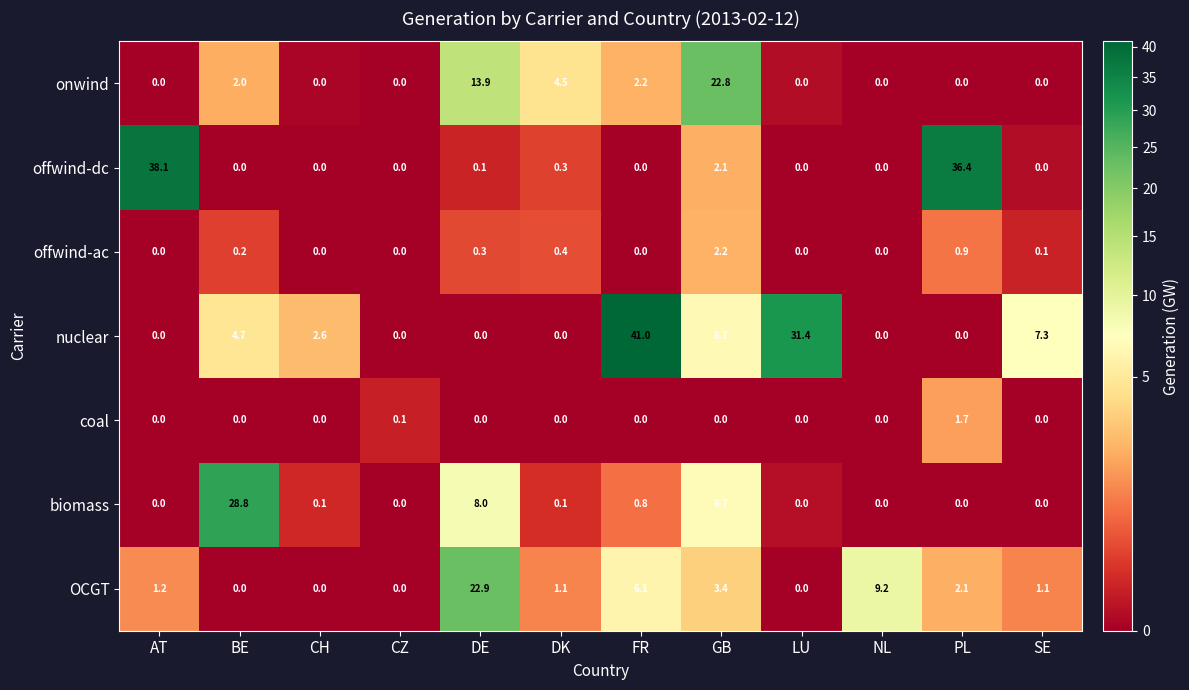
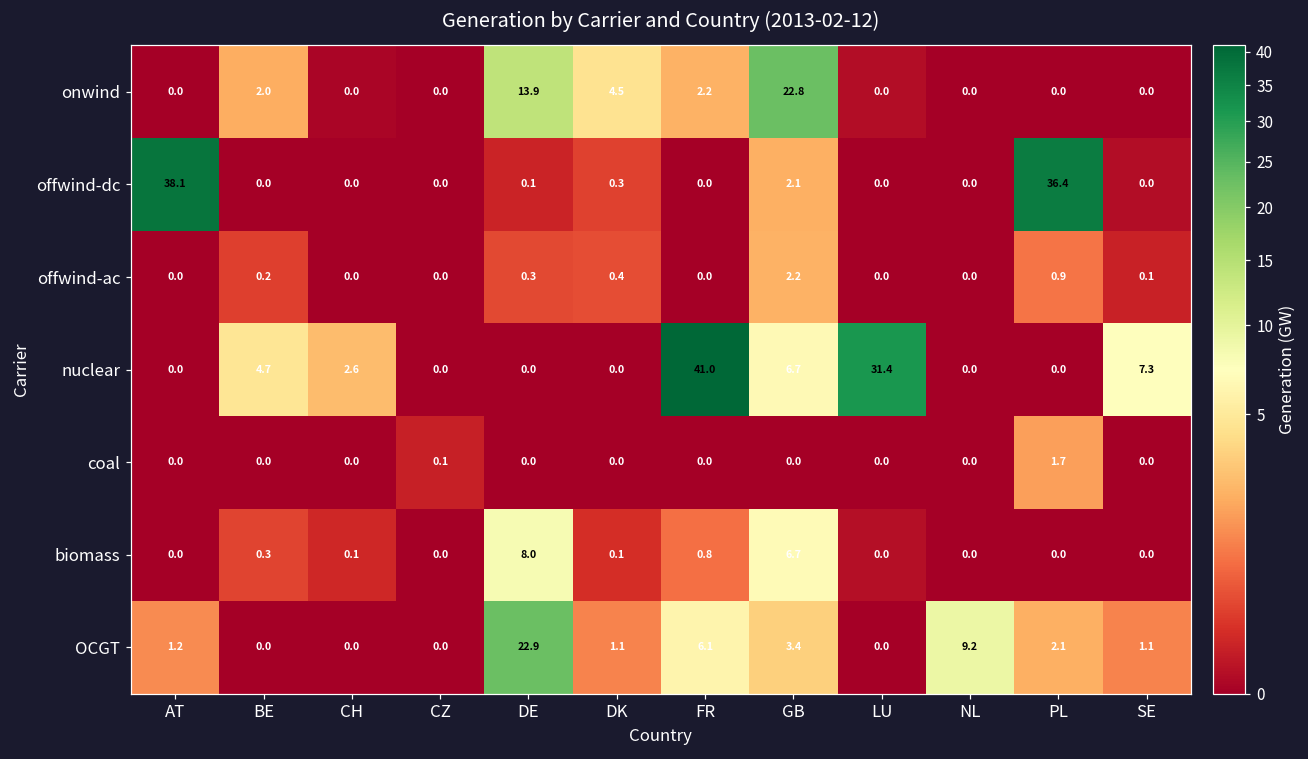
biomass, BE: 28.8 -> 0.3
